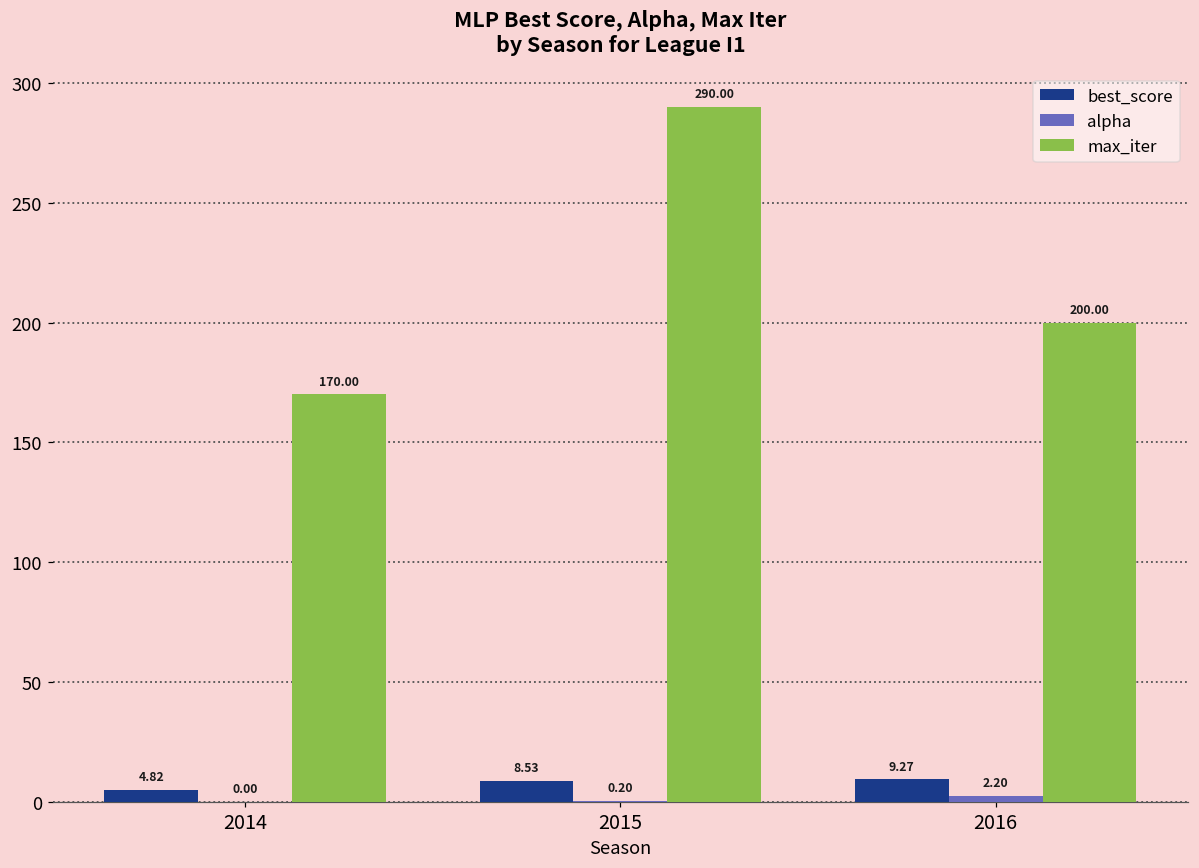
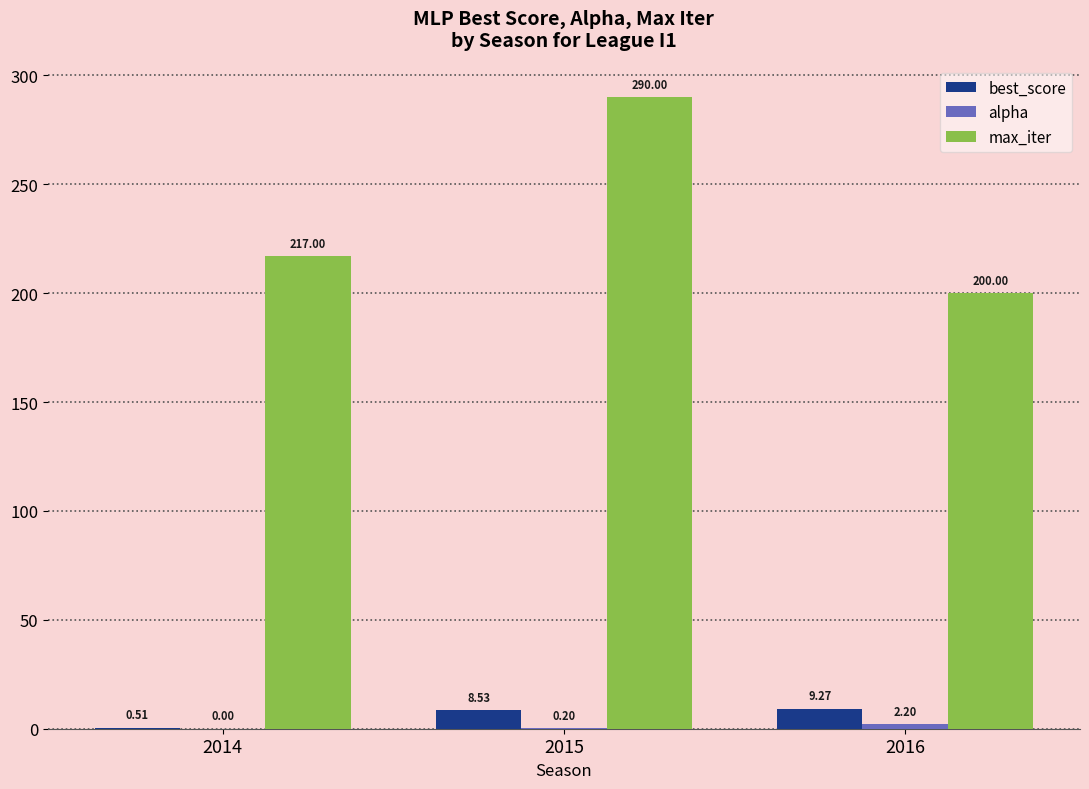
best_score, 2014: 4.82 -> 0.51
max_iter, 2014: 170.00 -> 217.00
